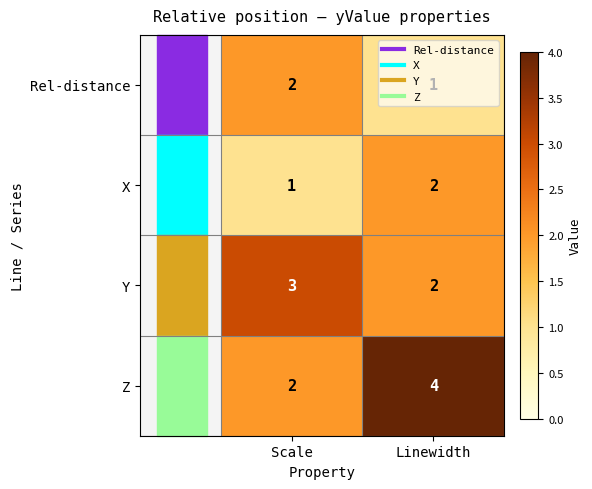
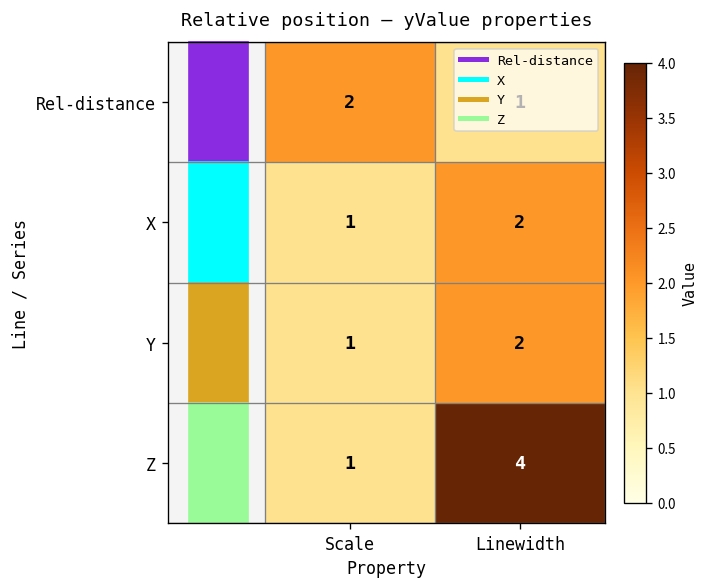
Y, Scale: 3 -> 1
Z, Scale: 2 -> 1
